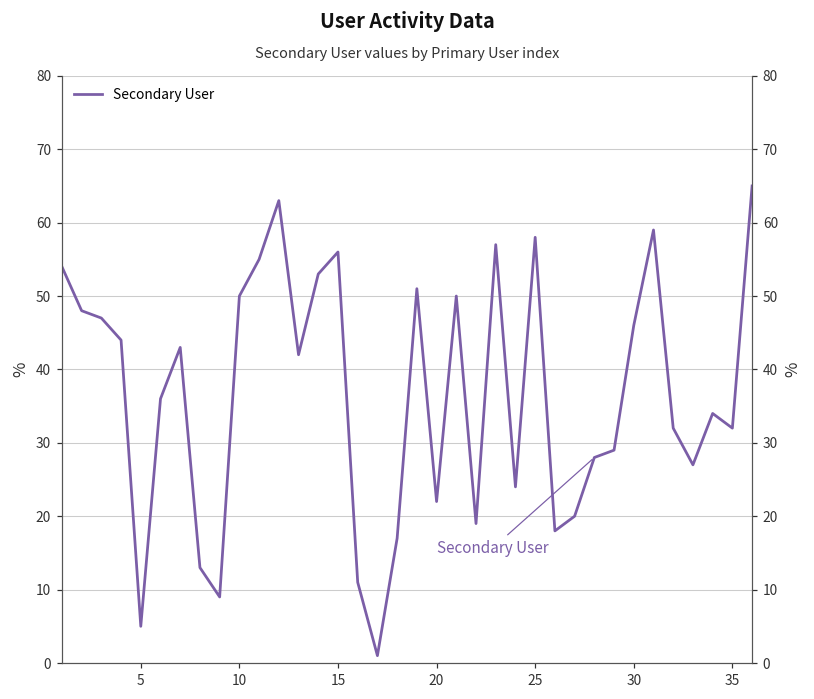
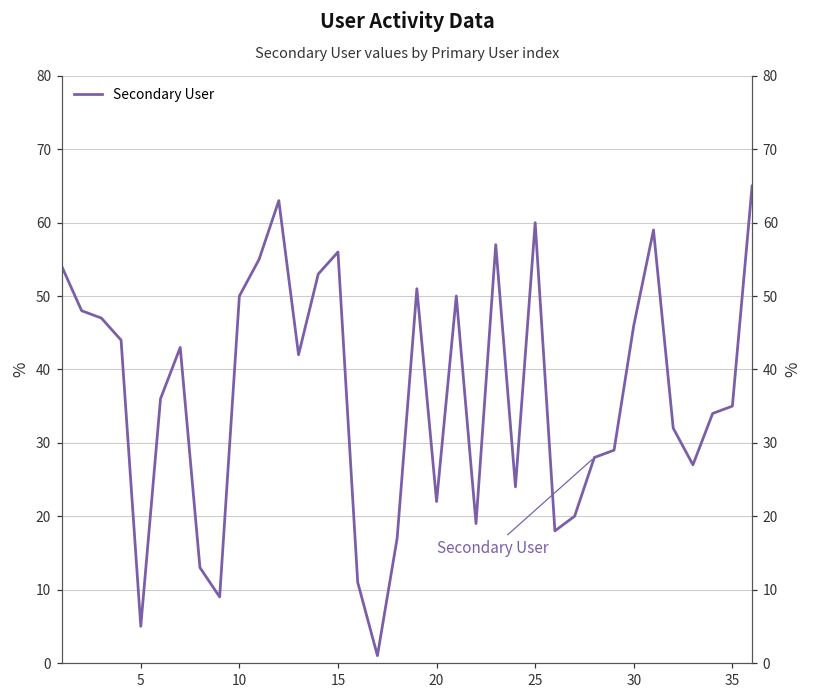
25: 58 -> 60
35: 32 -> 35
